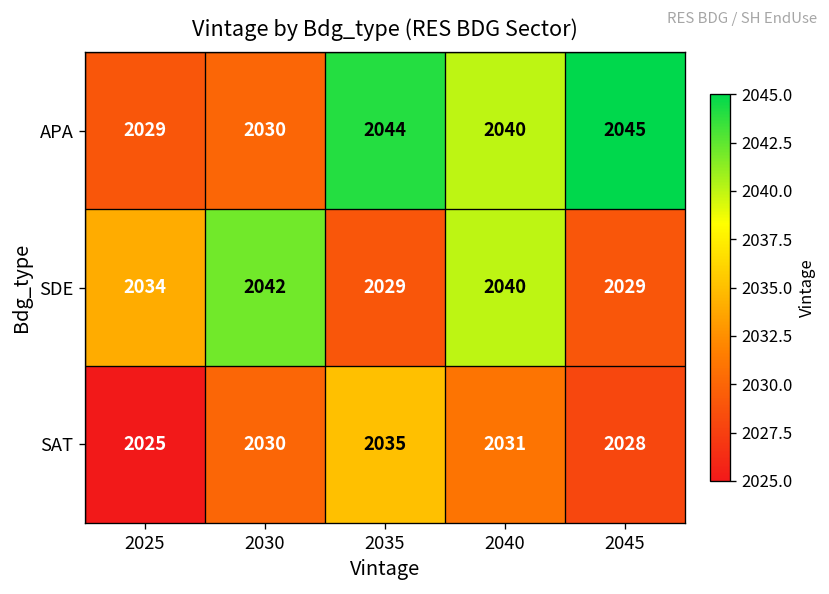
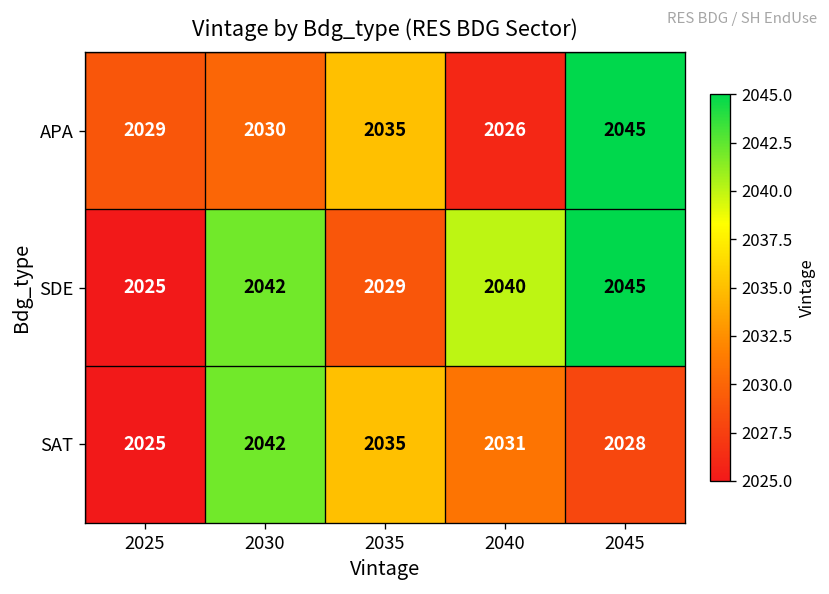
APA, 2035: 2044 -> 2035
APA, 2040: 2040 -> 2026
SDE, 2025: 2034 -> 2025
SDE, 2045: 2029 -> 2045
SAT, 2030: 2030 -> 2042
